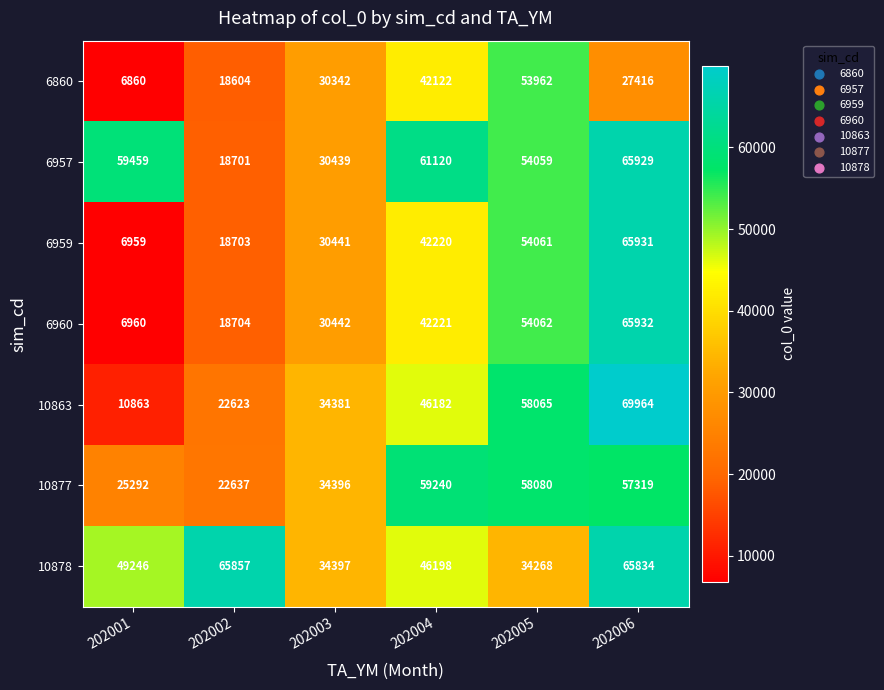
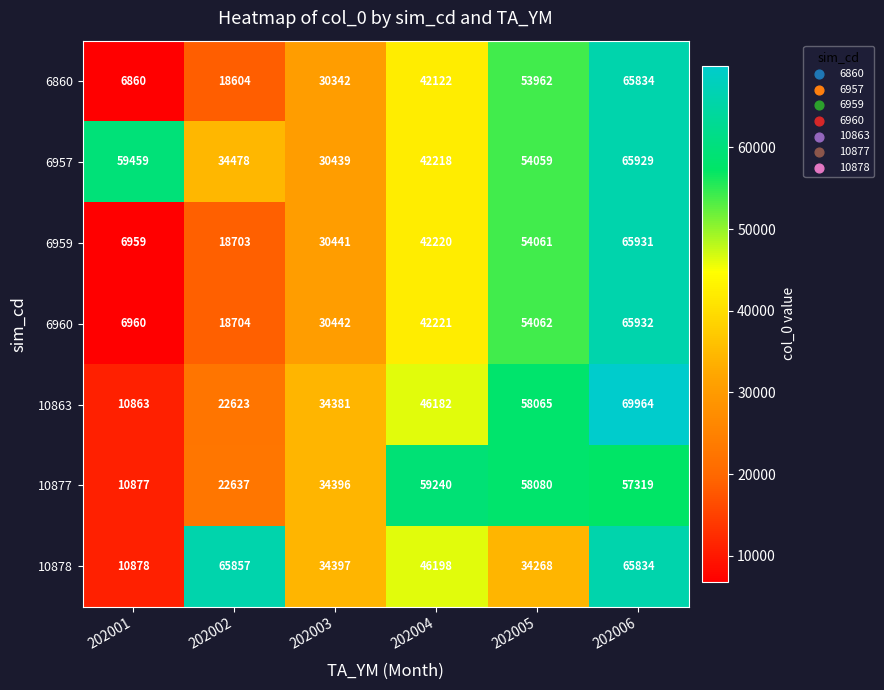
6860, 202006: 27416 -> 65834
6957, 202002: 18701 -> 34478
6957, 202004: 61120 -> 42218
10877, 202001: 25292 -> 10877
10878, 202001: 49246 -> 10878
